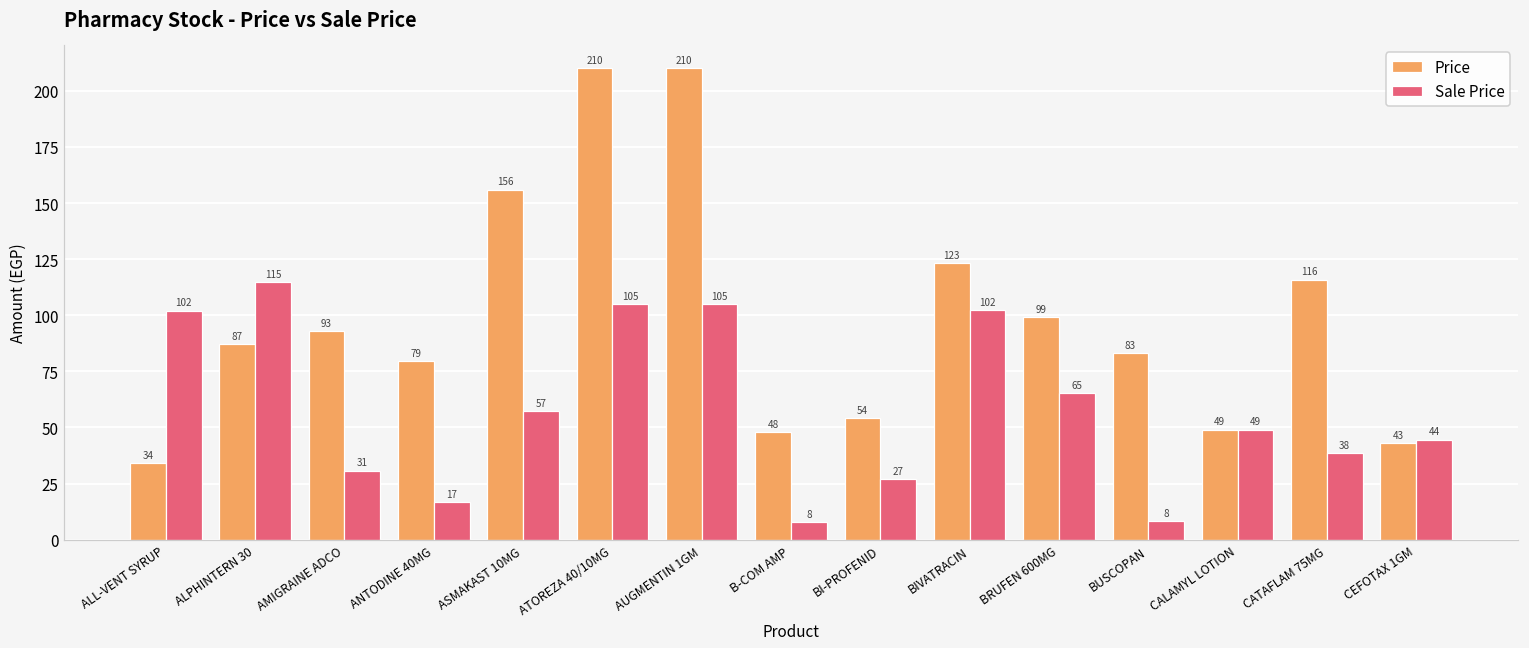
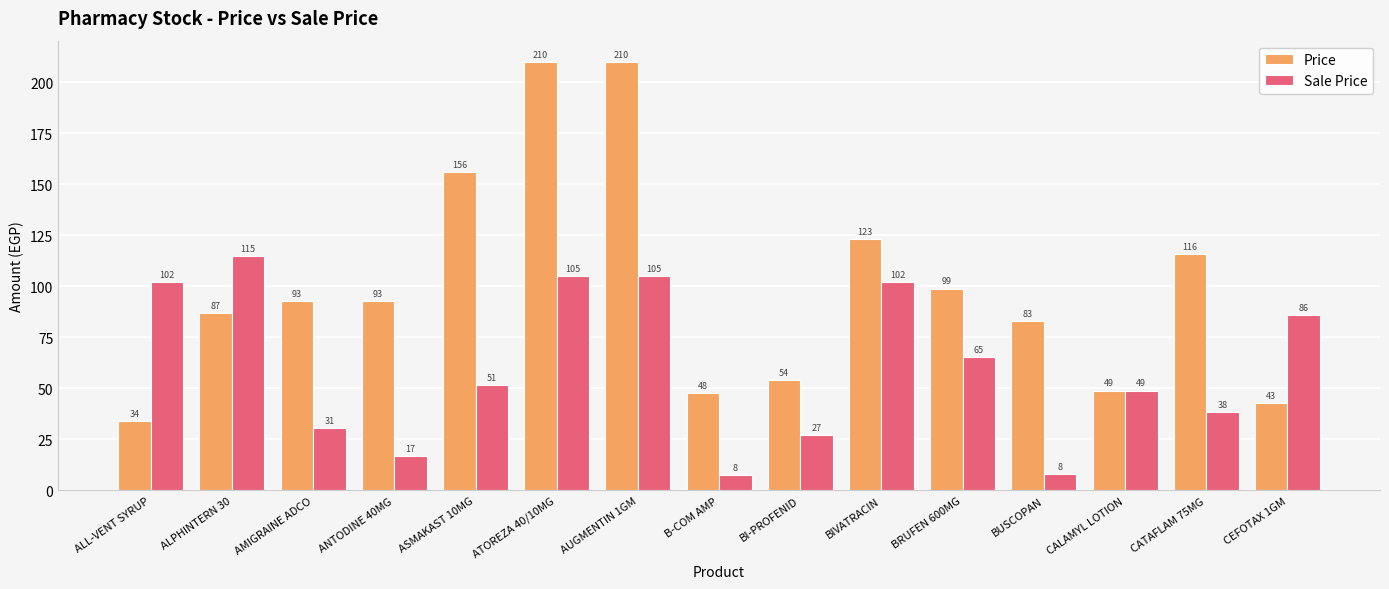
Price, ANTODINE 40MG: 79 -> 93
Sale Price, ASMAKAST 10MG: 57 -> 51
Sale Price, CEFOTAX 1GM: 44 -> 86
